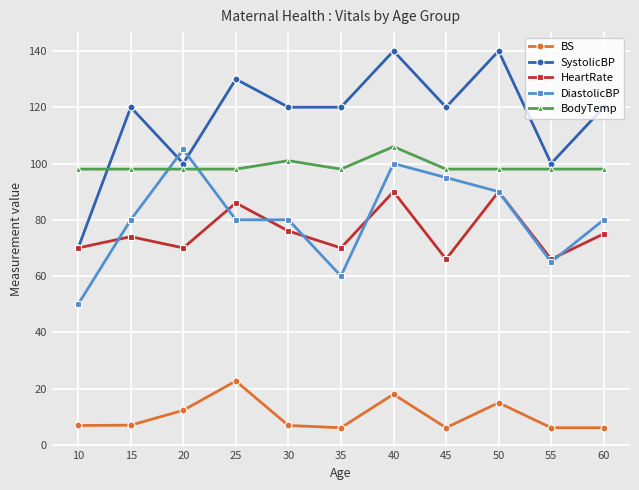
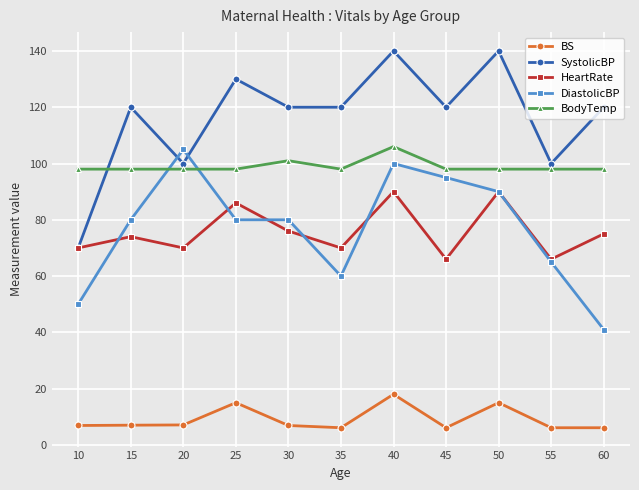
BS, 20: 12 -> 7
BS, 25: 23 -> 15
DiastolicBP, 60: 80 -> 41
